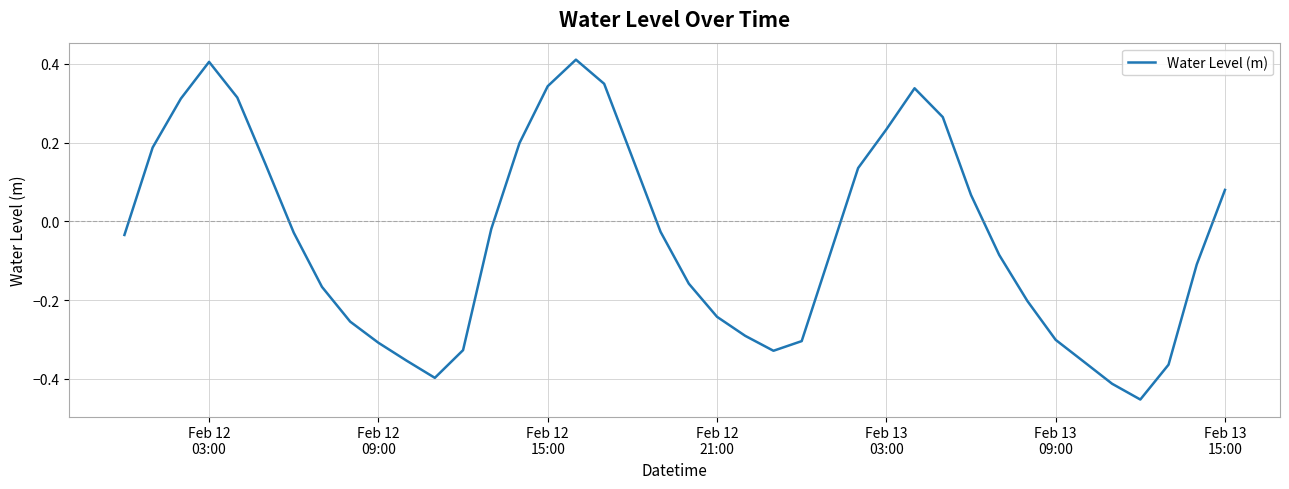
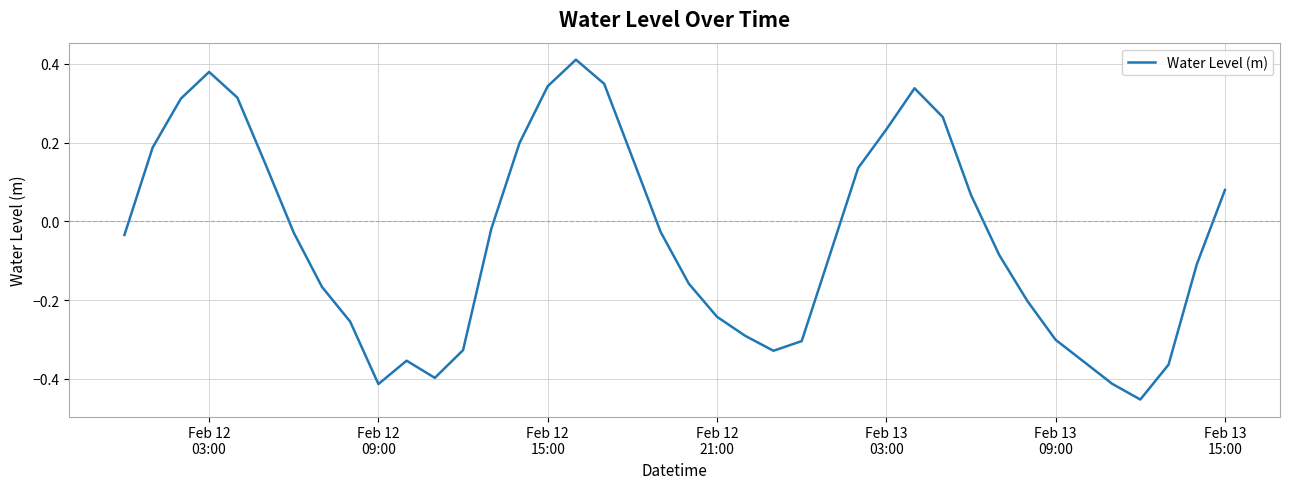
Feb 12 03:00: 0.41 -> 0.38
Feb 12 09:00: -0.31 -> -0.41
